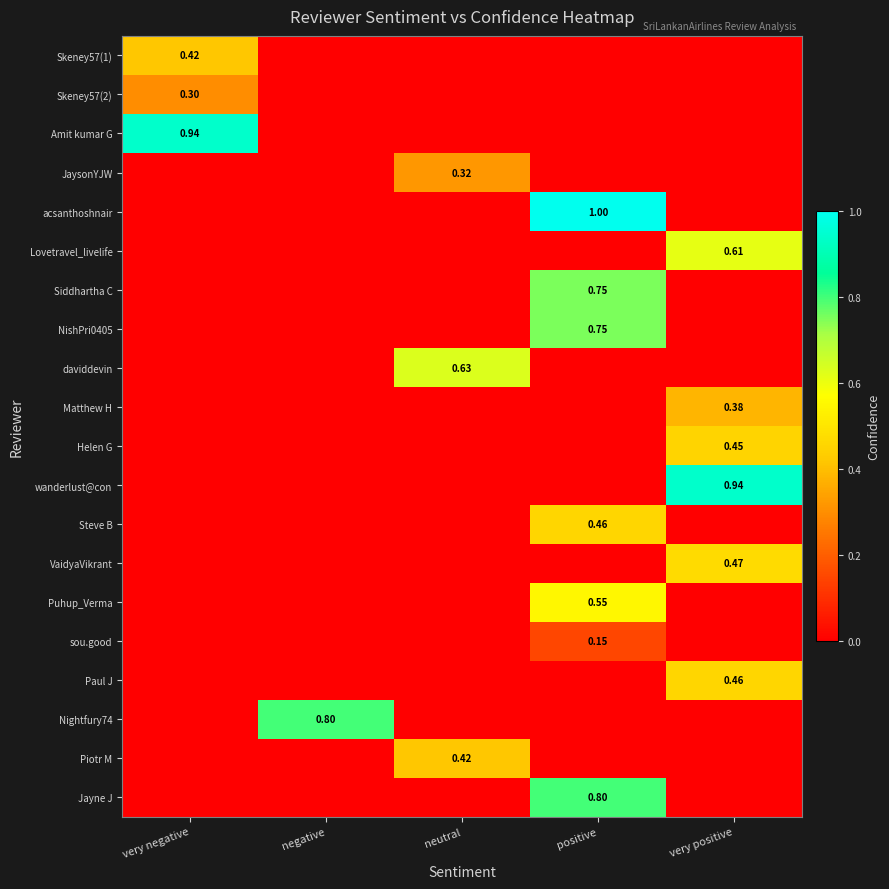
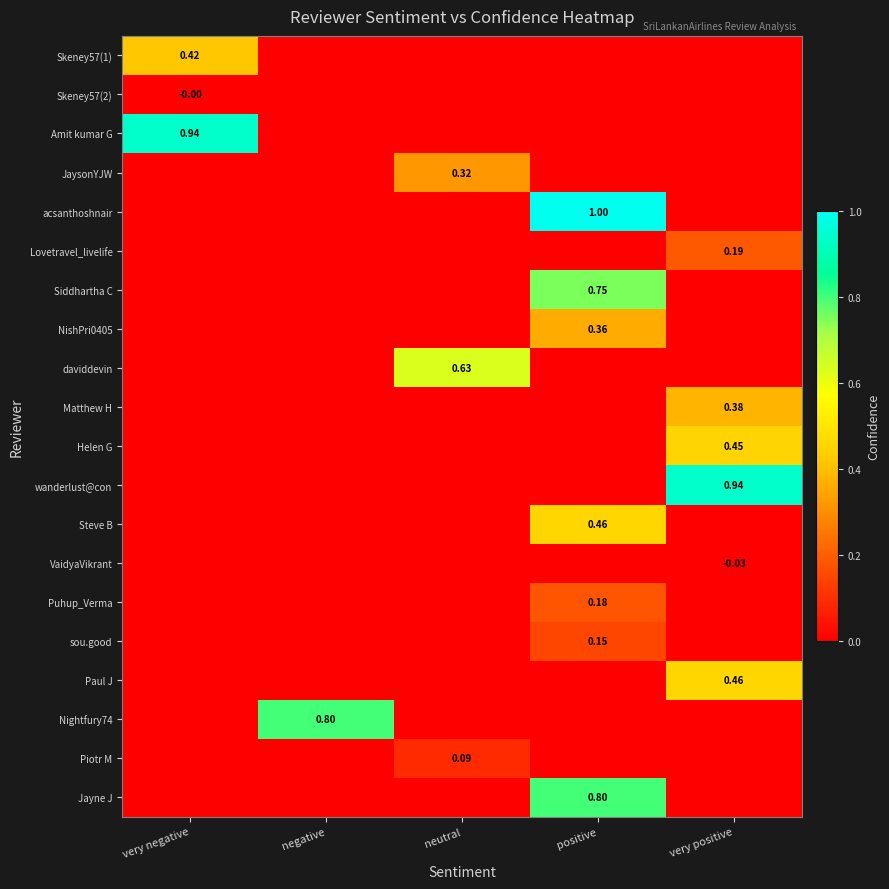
Skeney57(2), very negative: 0.30 -> -0.00
Lovetravel_livelife, very positive: 0.61 -> 0.19
NishPri0405, positive: 0.75 -> 0.36
VaidyaVikrant, very positive: 0.47 -> -0.03
Puhup_Verma, positive: 0.55 -> 0.18
Piotr M, neutral: 0.42 -> 0.09
